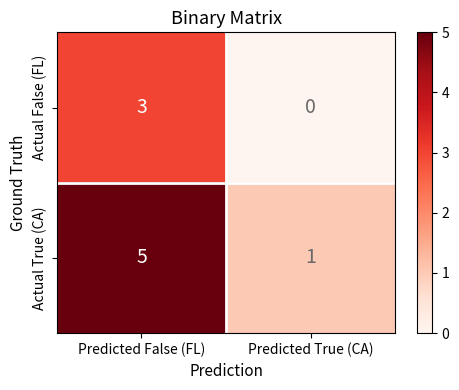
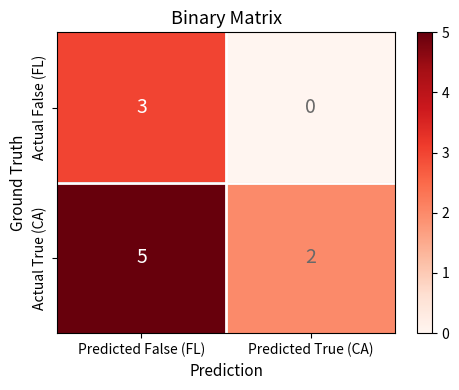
Actual True (CA), Predicted True (CA): 1 -> 2
